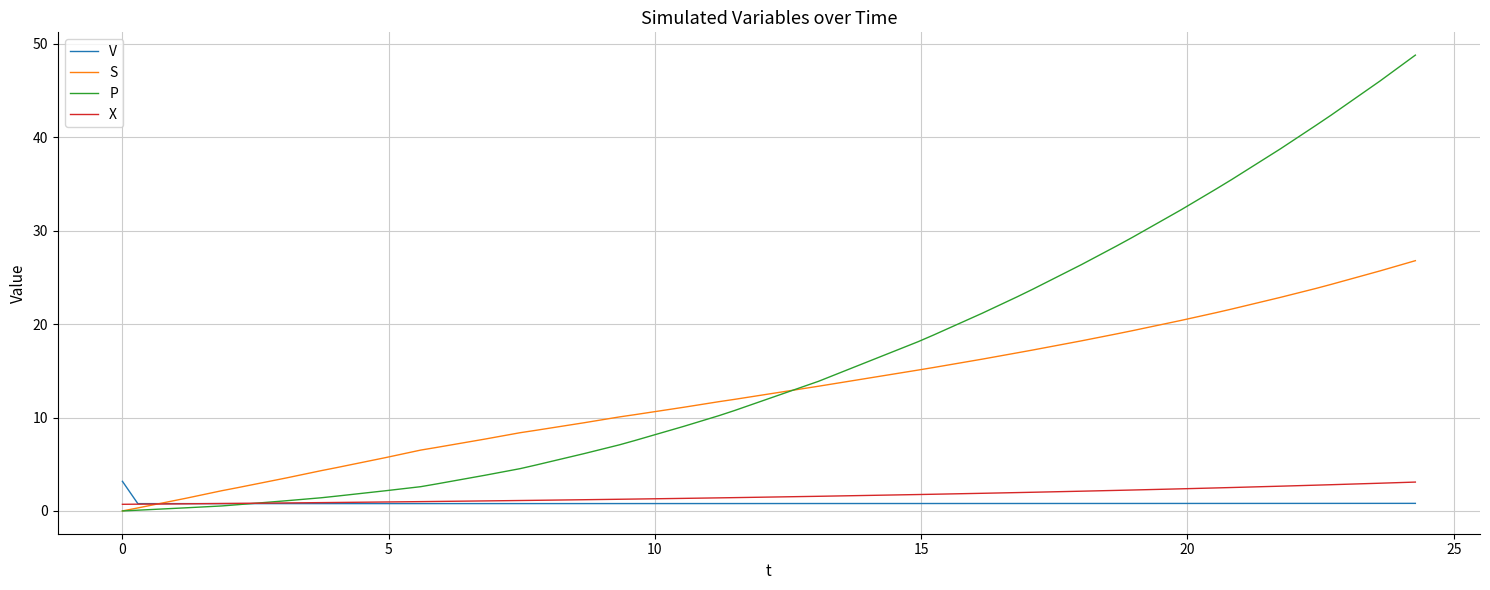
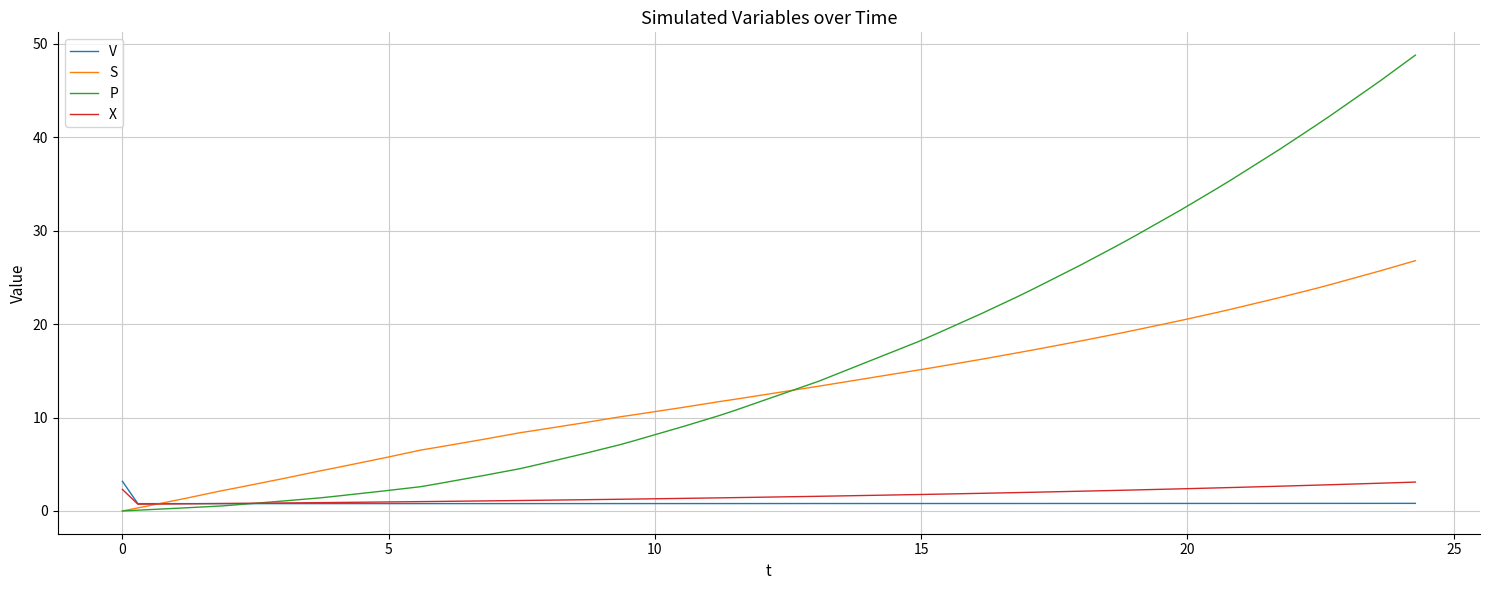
X, 0: 1 -> 2
